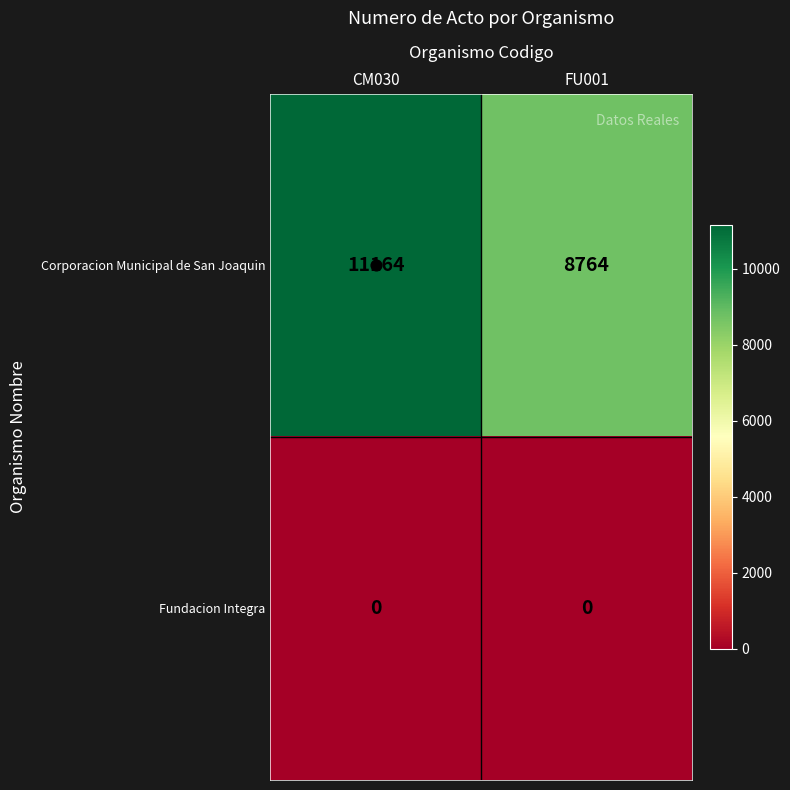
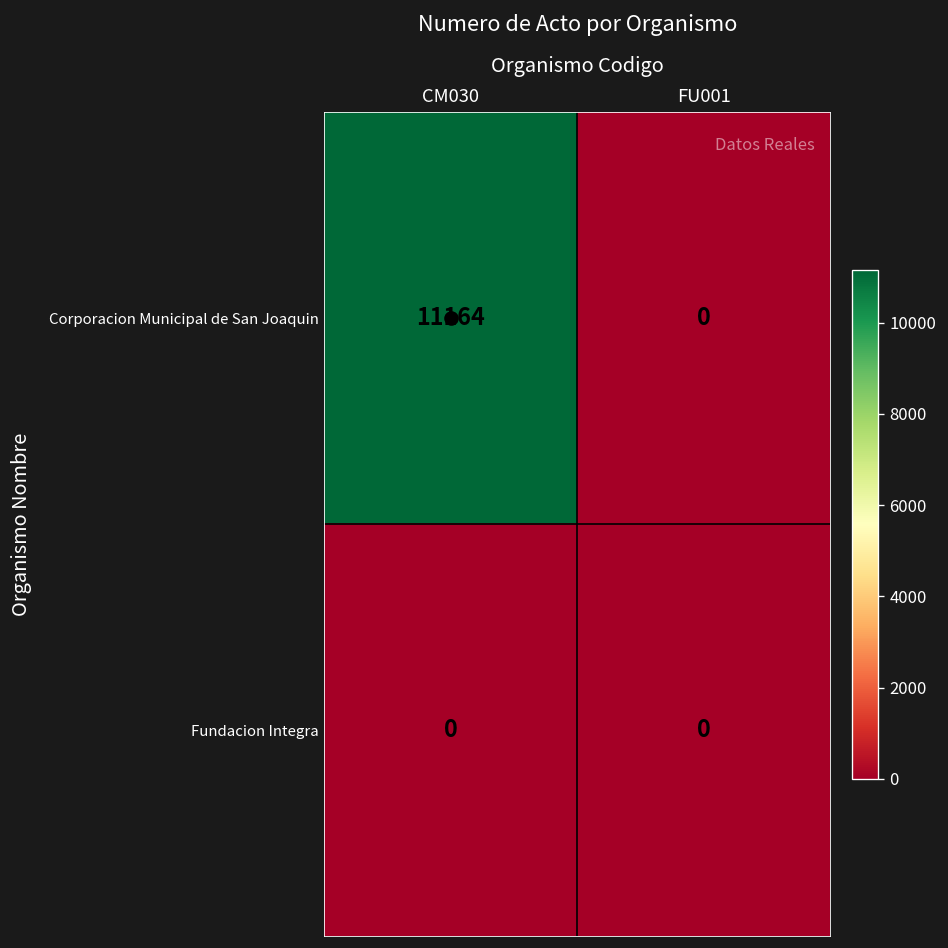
Corporacion Municipal de San Joaquin, FU001: 8764 -> 0
